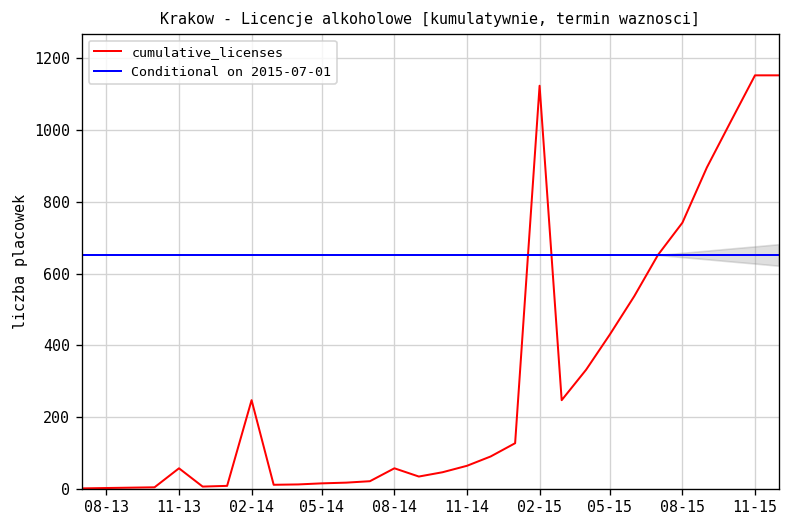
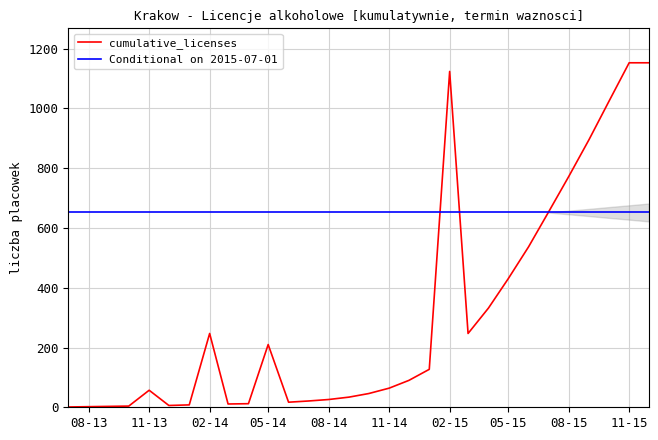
cumulative_licenses, 05-14: 20 -> 210
cumulative_licenses, 08-14: 60 -> 30
cumulative_licenses, 08-15: 740 -> 770
